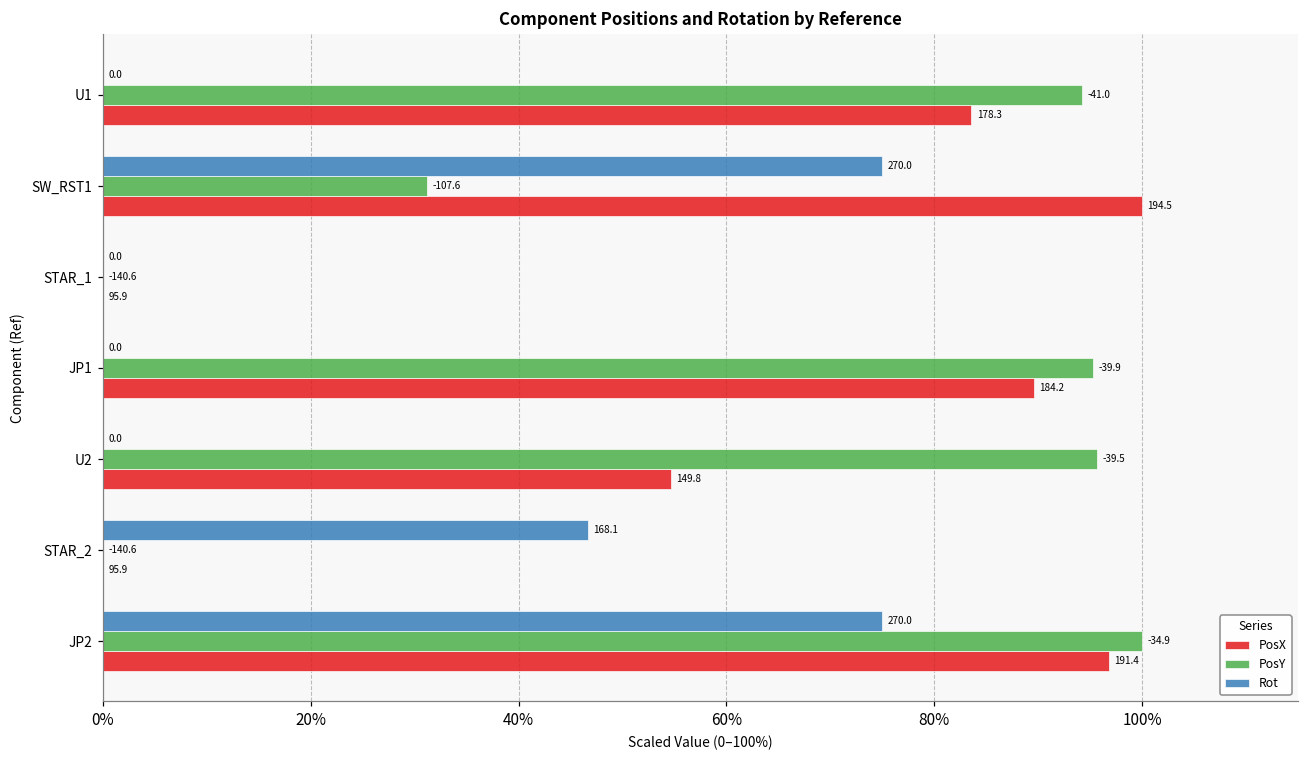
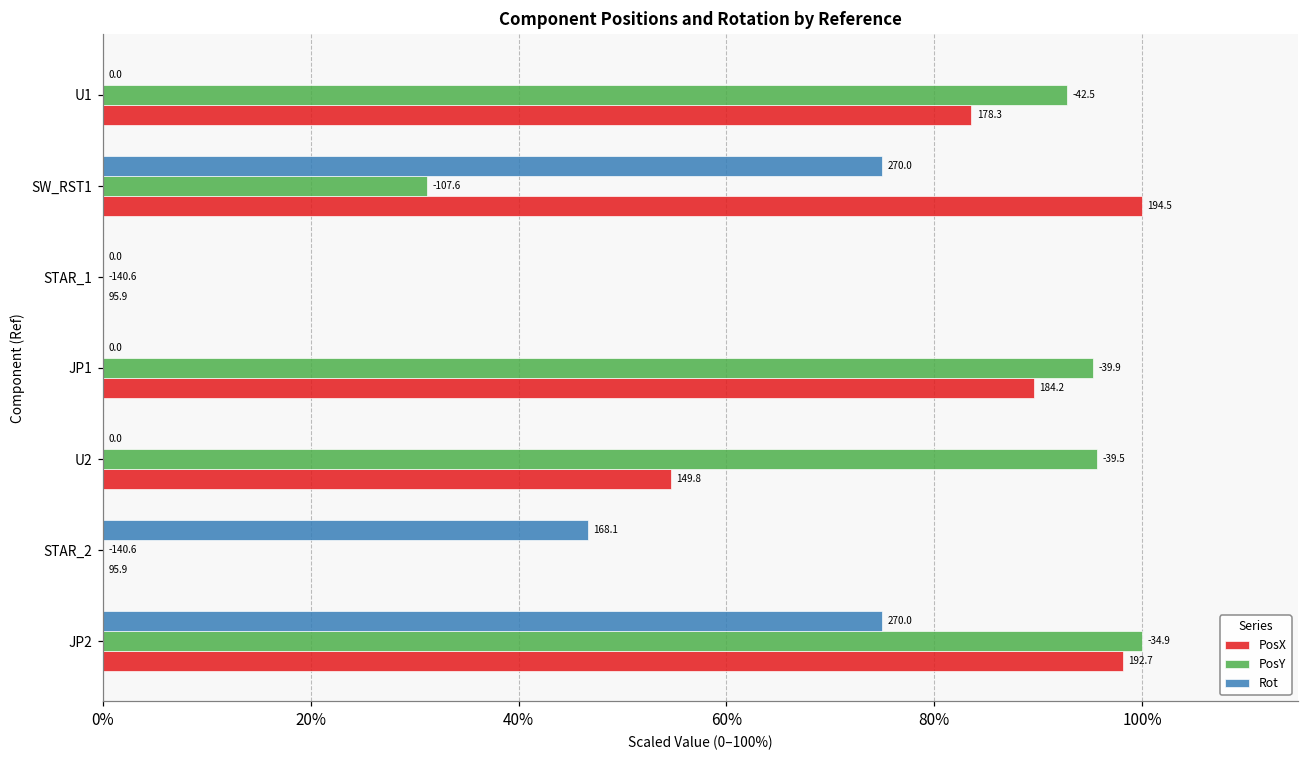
PosY, U1: -41.0 -> -42.5
PosX, JP2: 191.4 -> 192.7
